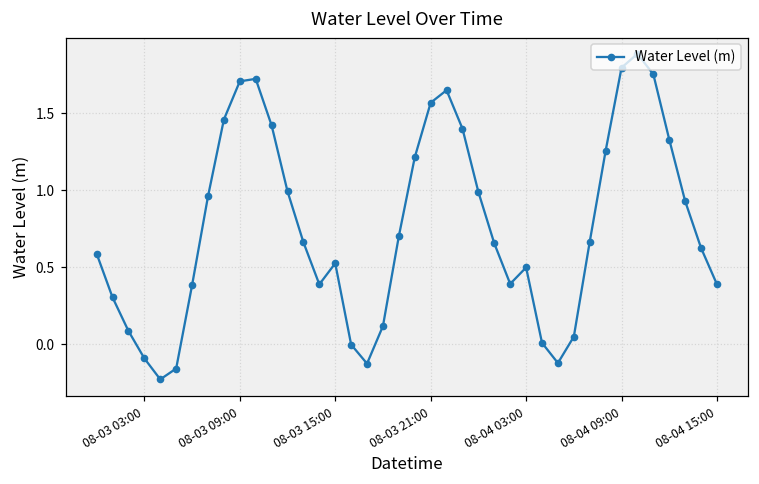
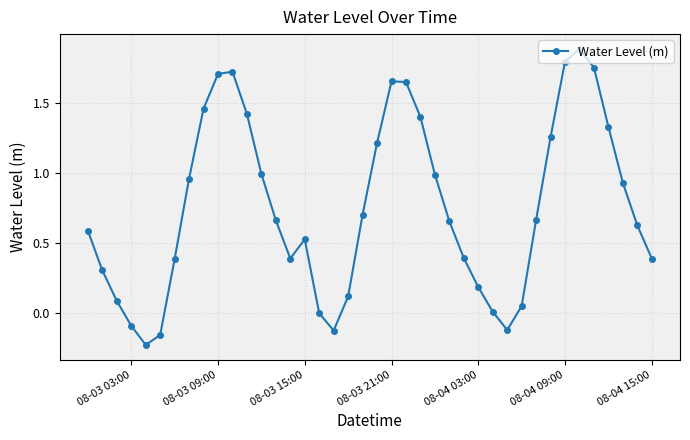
08-03 21:00: 1.57 -> 1.66
08-04 03:00: 0.50 -> 0.19
